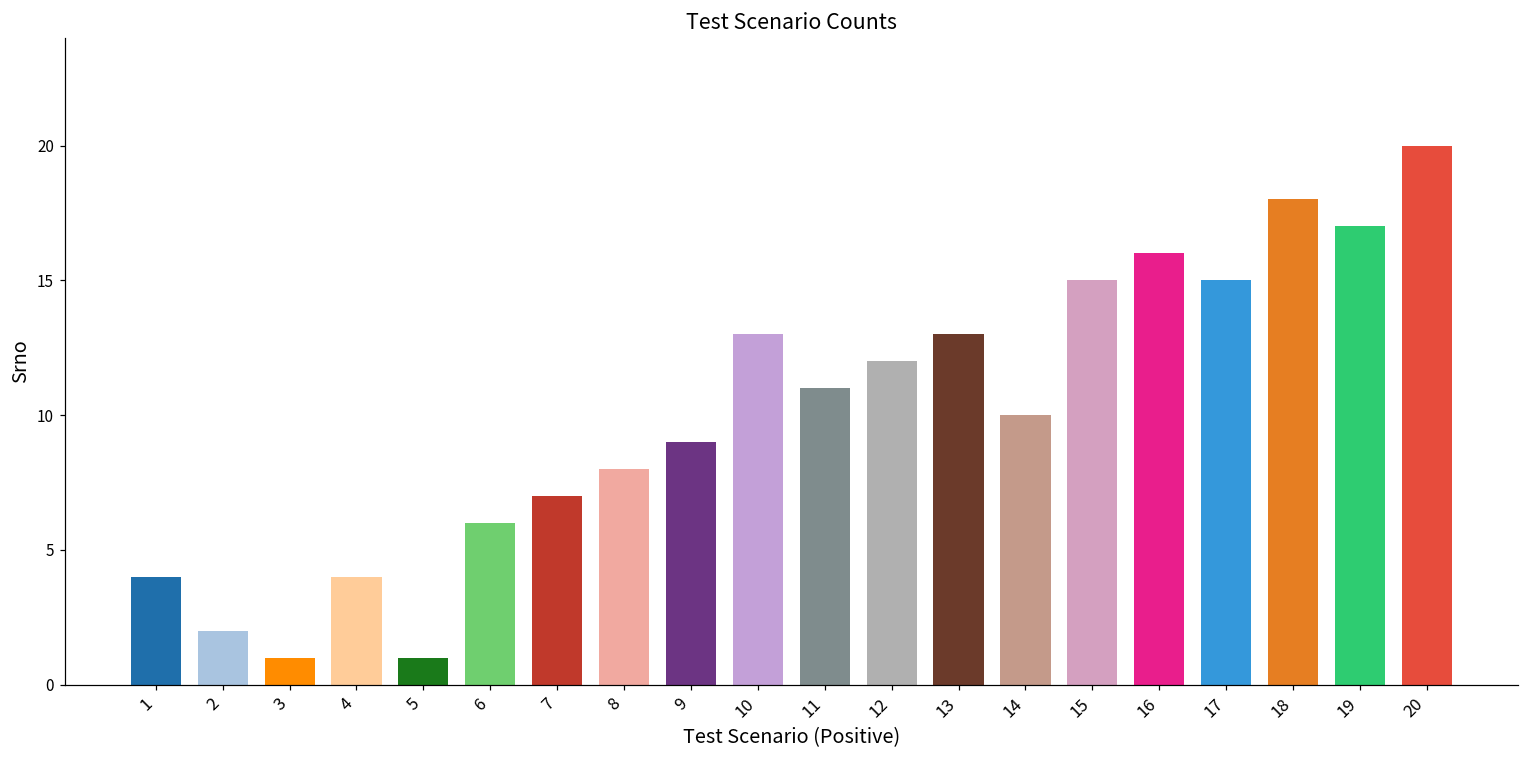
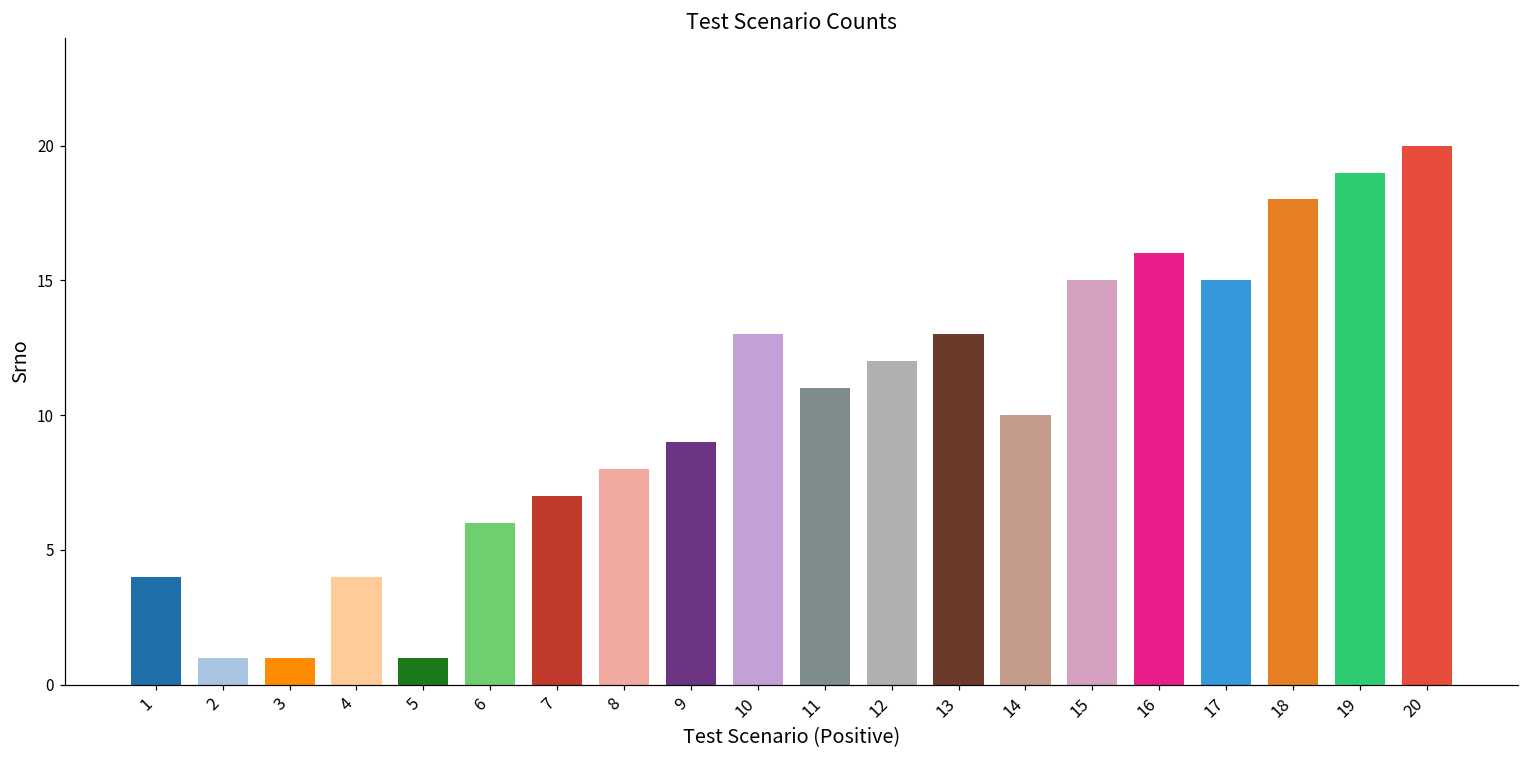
2: 2 -> 1
19: 17 -> 19
